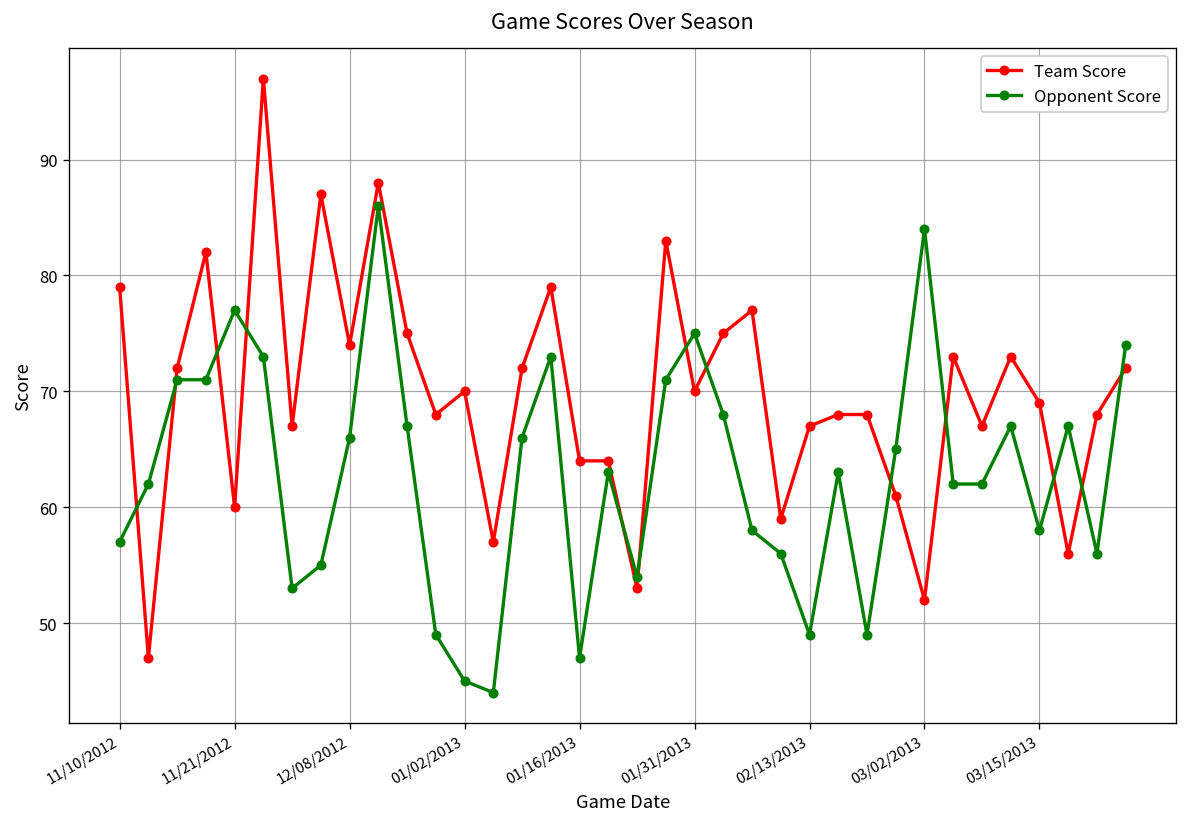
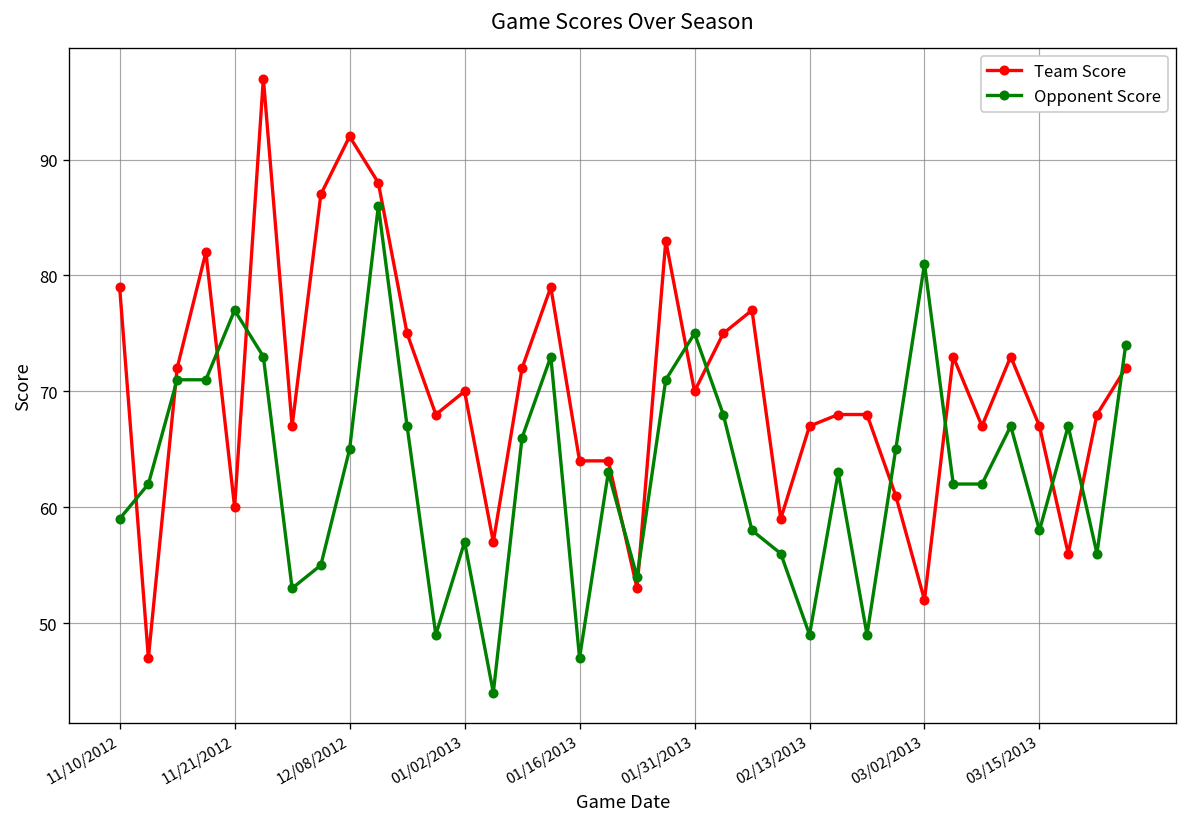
Opponent Score, 11/10/2012: 57 -> 59
Team Score, 12/08/2012: 74 -> 92
Opponent Score, 12/08/2012: 66 -> 65
Opponent Score, 01/02/2013: 45 -> 57
Opponent Score, 03/02/2013: 84 -> 81
Team Score, 03/15/2013: 69 -> 67
